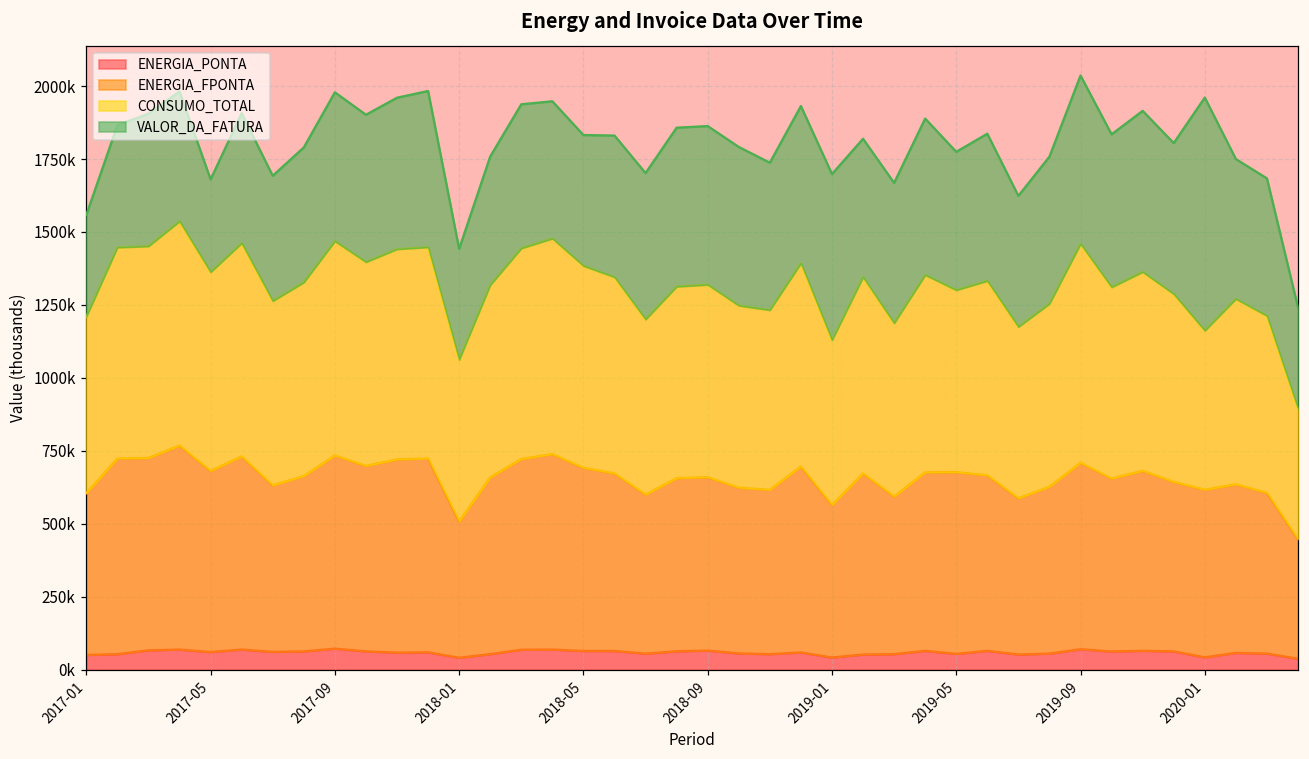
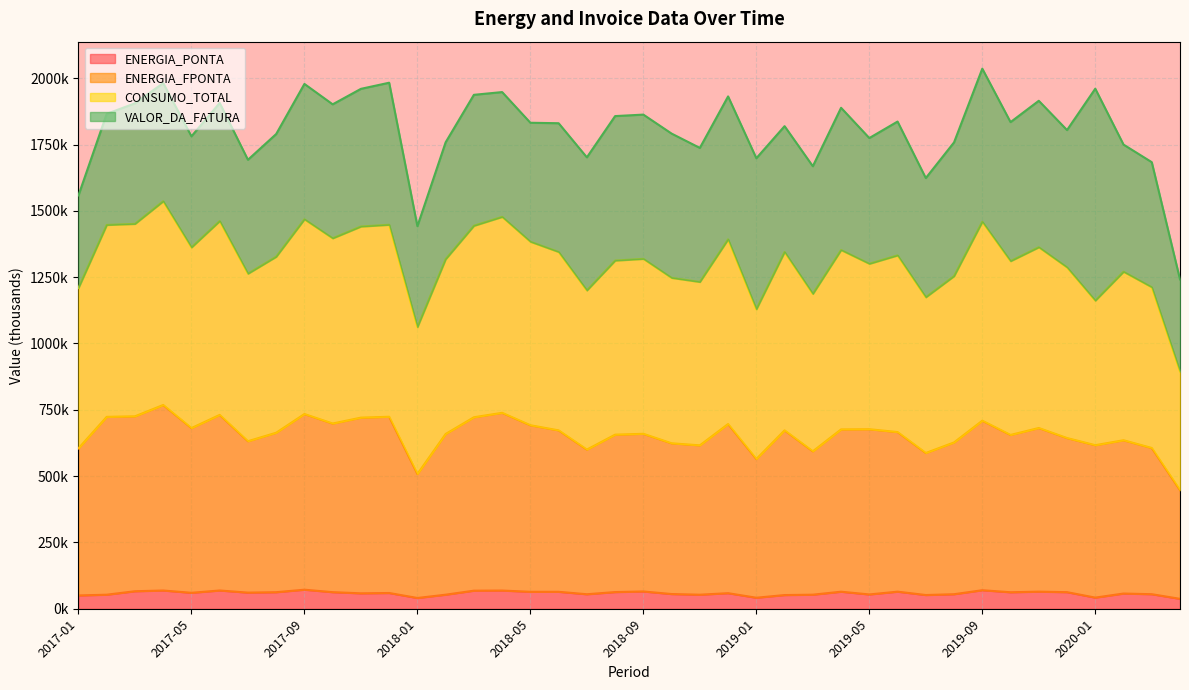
VALOR_DA_FATURA, 2017-05: 320000 -> 420000
